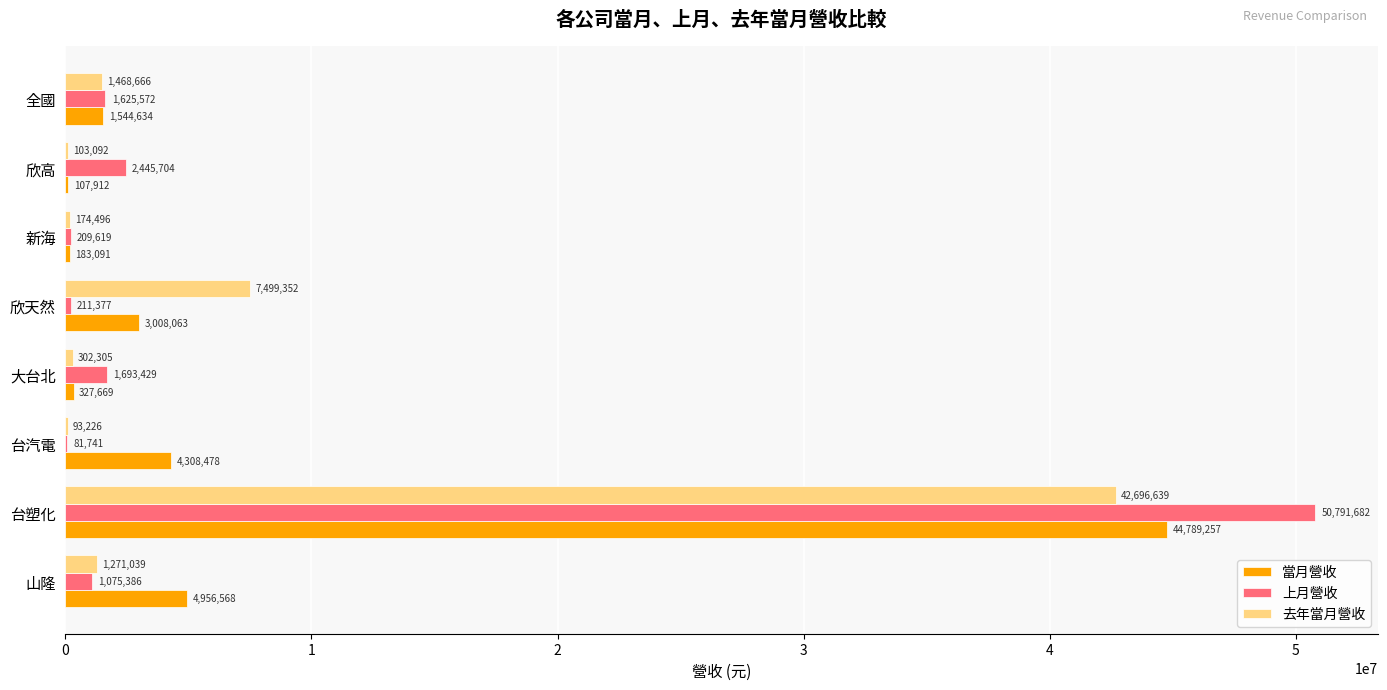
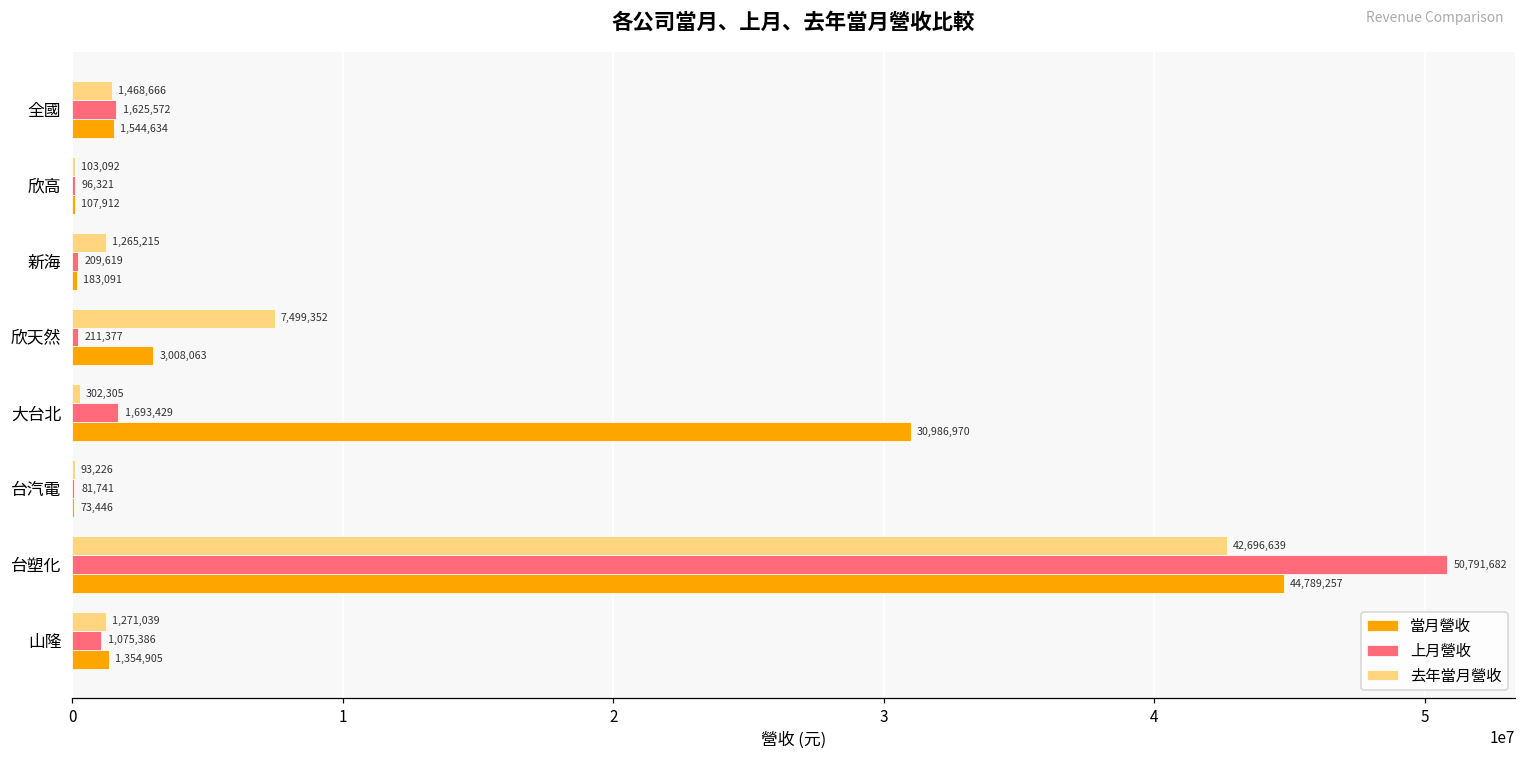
上月營收, 欣高: 2,445,704 -> 96,321
去年當月營收, 新海: 174,496 -> 1,265,215
當月營收, 大台北: 327,669 -> 30,986,970
當月營收, 台汽電: 4,308,478 -> 73,446
當月營收, 山隆: 4,956,568 -> 1,354,905
